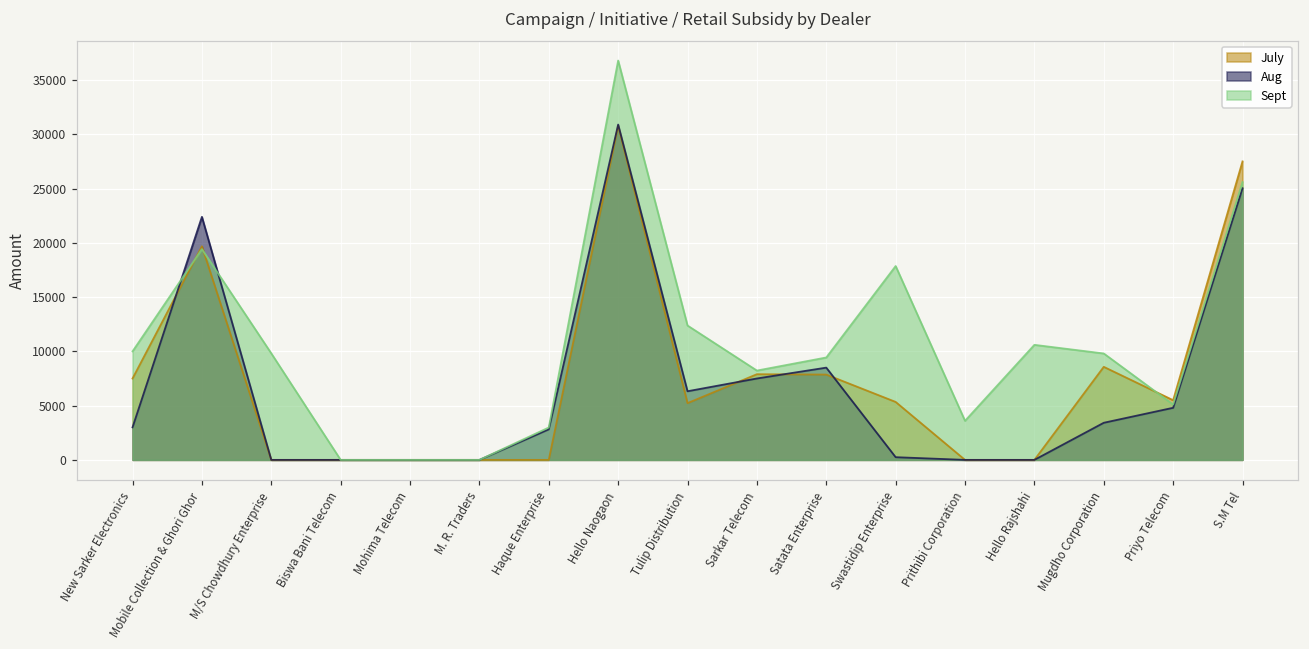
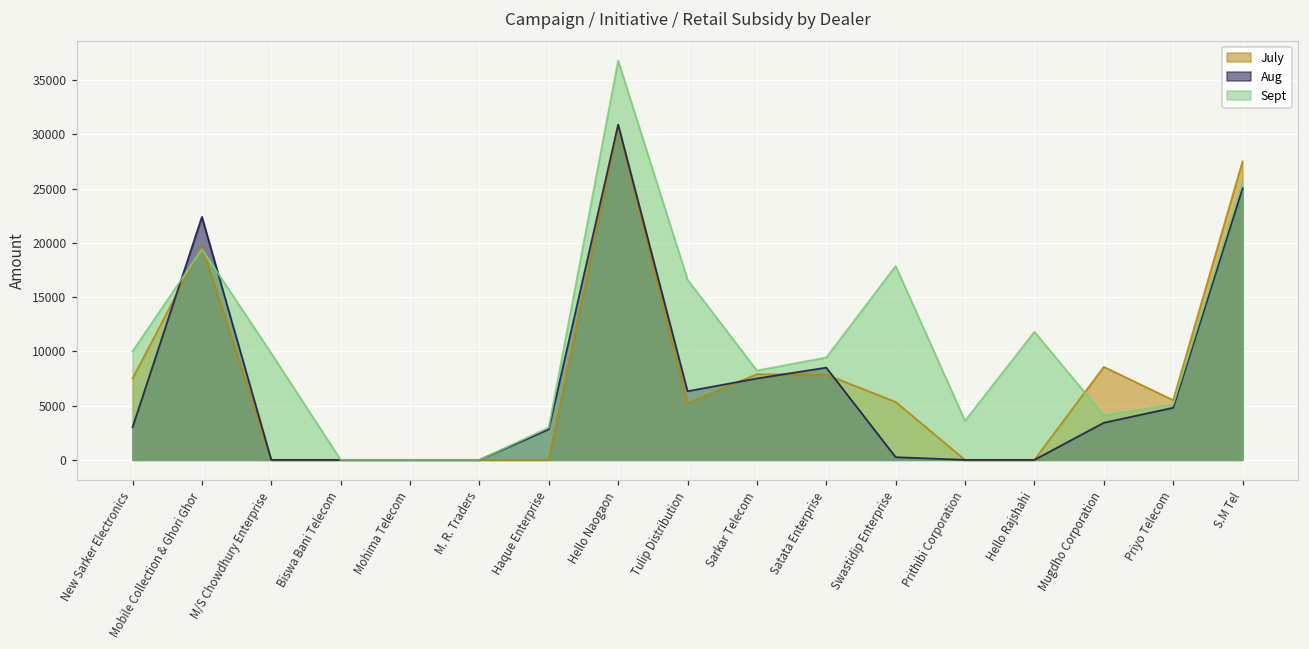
Sept, Tulip Distribution: 12000 -> 17000
Sept, Hello Rajshahi: 11000 -> 12000
Sept, Mugdho Corporation: 10000 -> 4000
